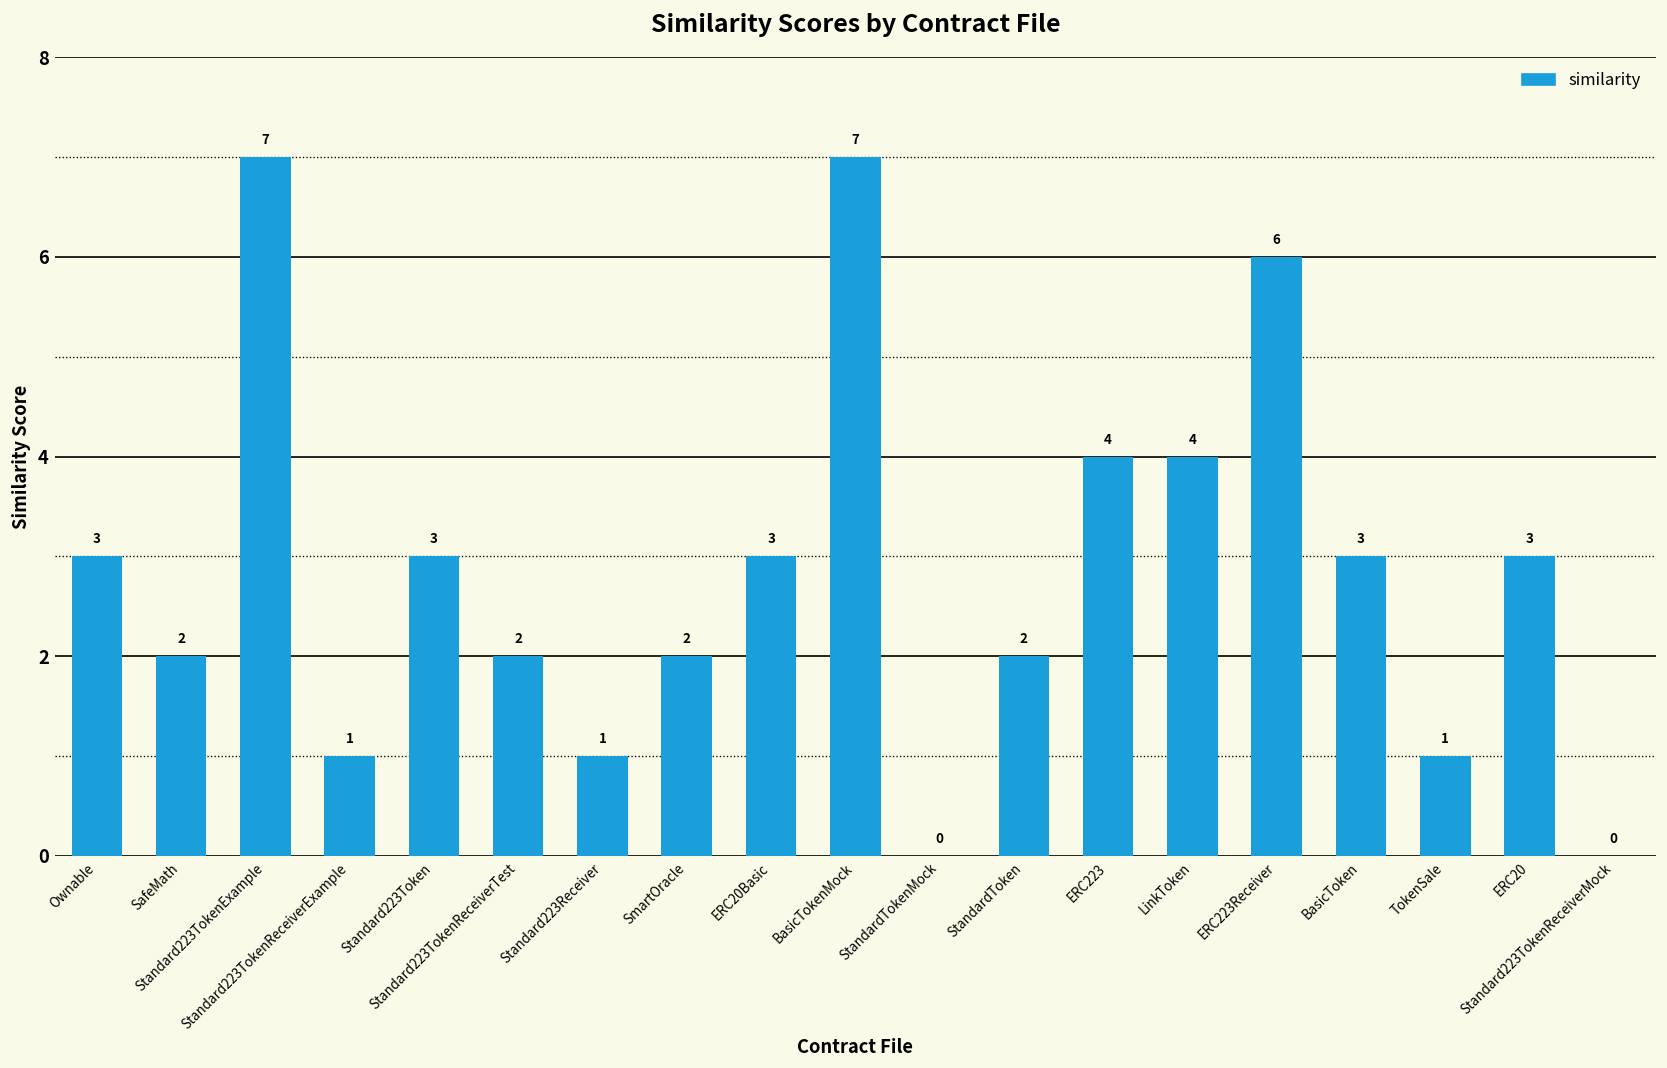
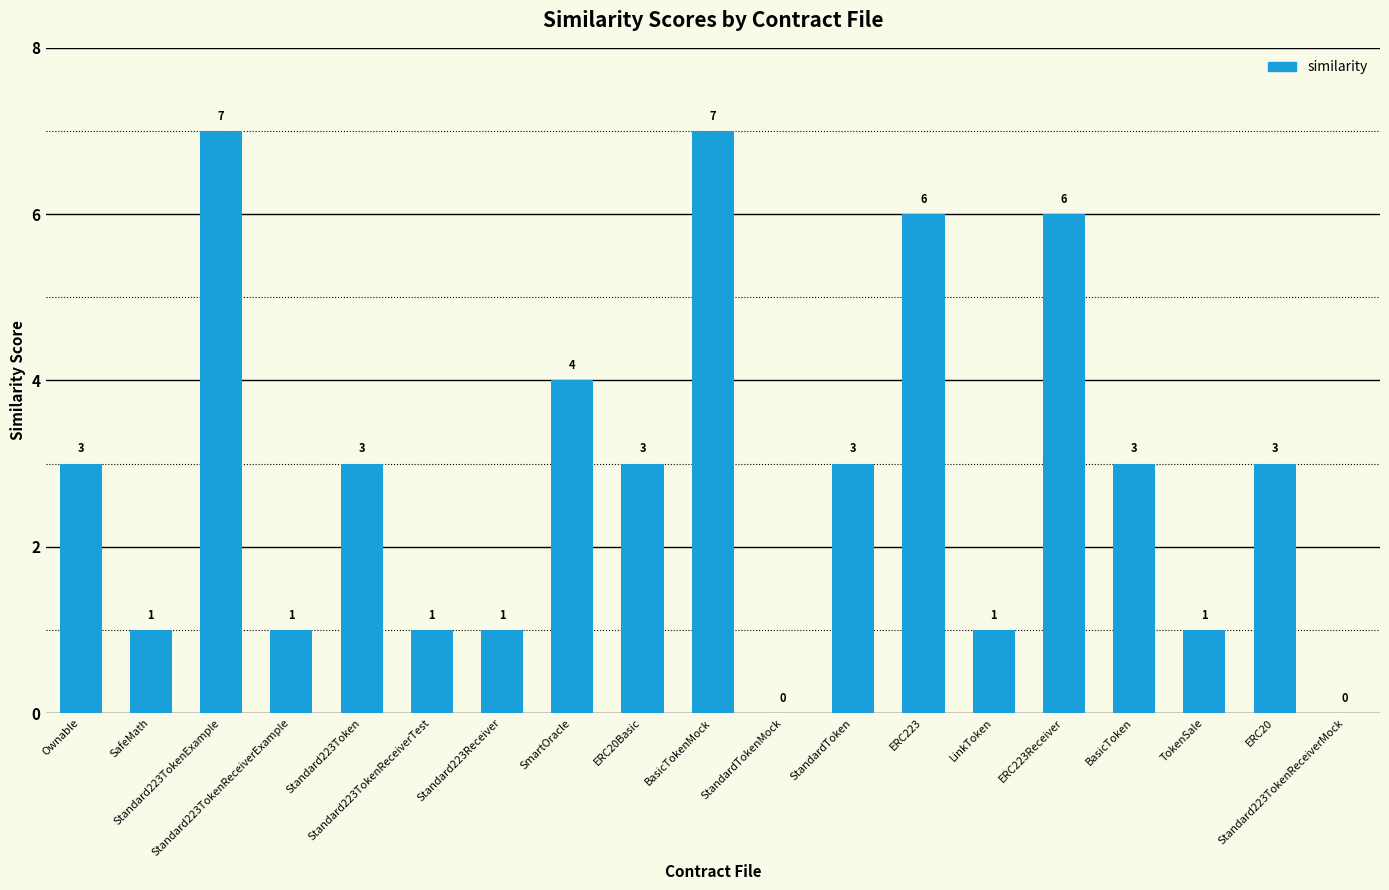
SafeMath: 2 -> 1
Standard223TokenReceiverTest: 2 -> 1
SmartOracle: 2 -> 4
StandardToken: 2 -> 3
ERC223: 4 -> 6
LinkToken: 4 -> 1
